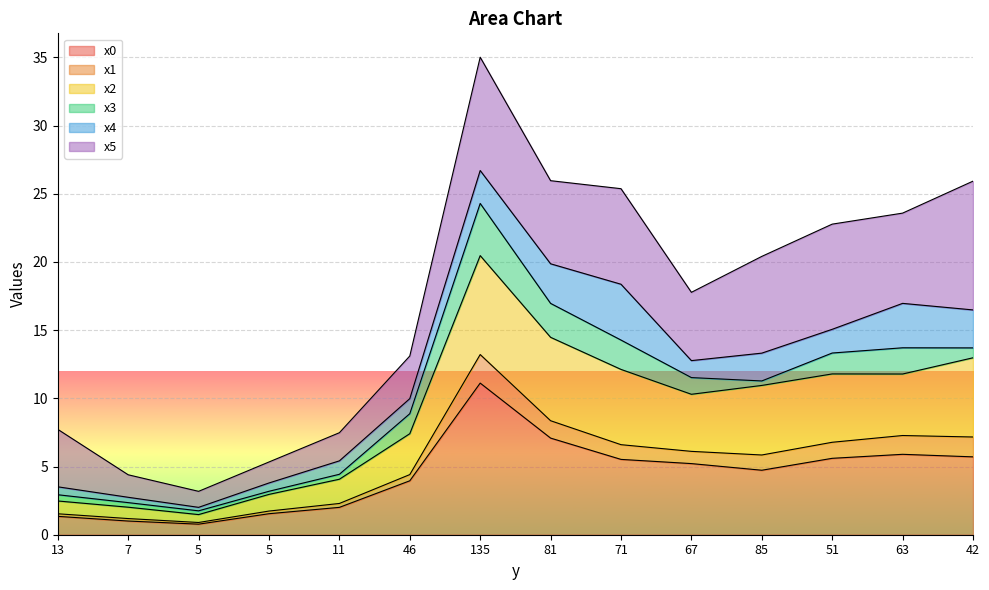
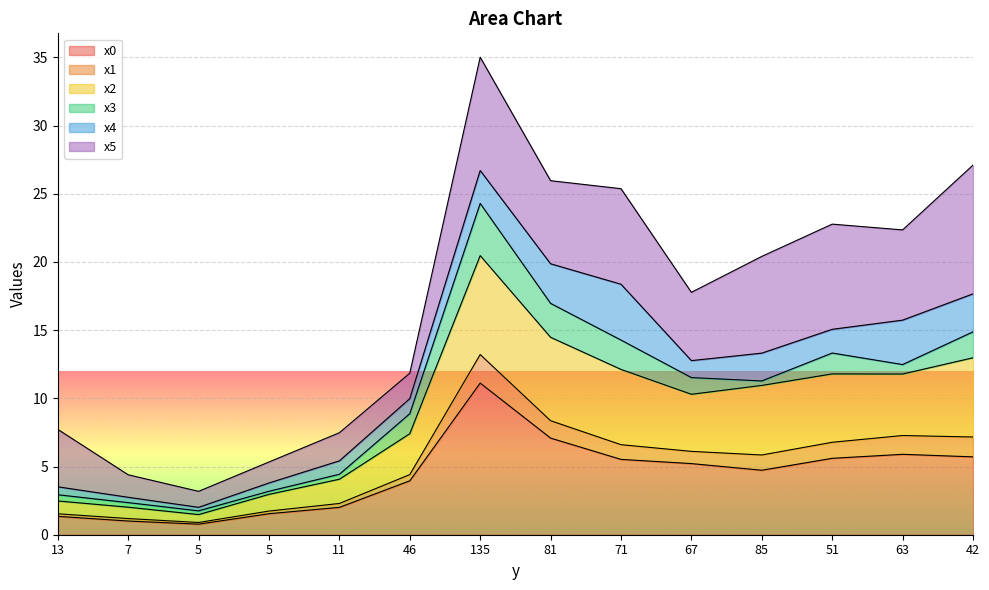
x5, 46: 3.1 -> 1.9
x3, 63: 1.9 -> 0.7
x3, 42: 0.7 -> 1.9
